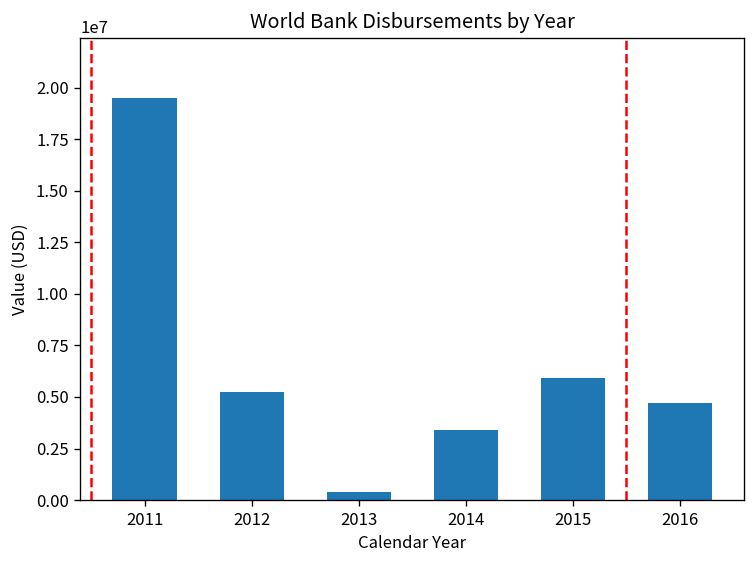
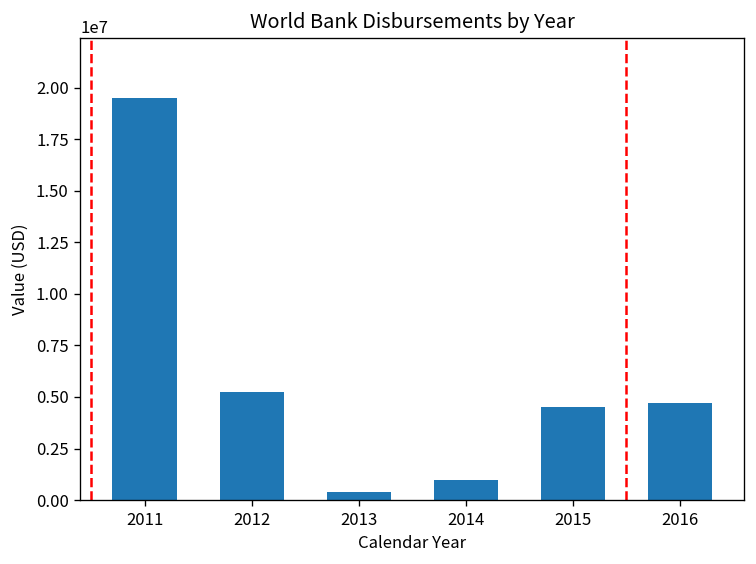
2014: 3400000 -> 1000000
2015: 5900000 -> 4500000
